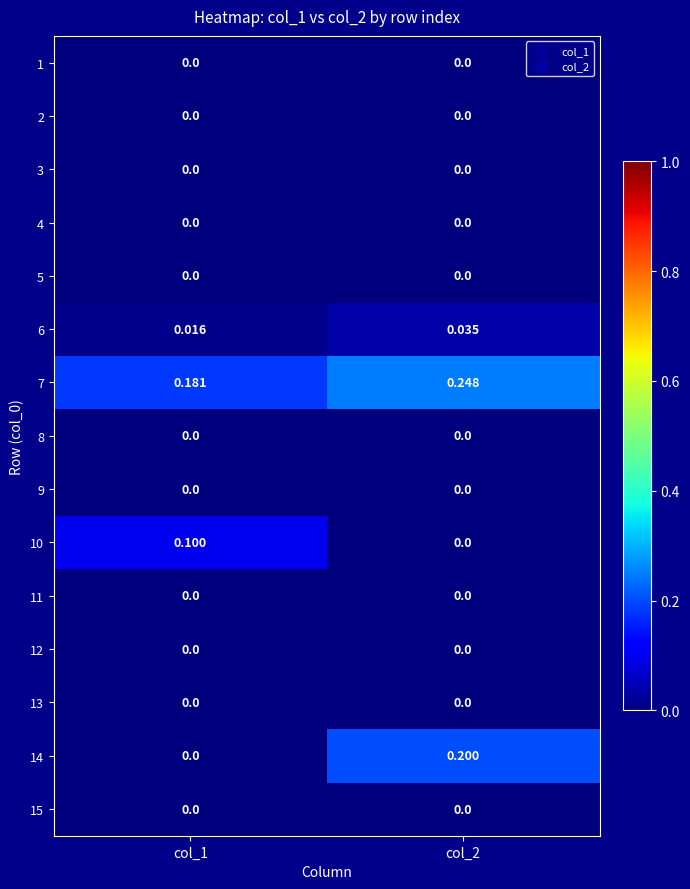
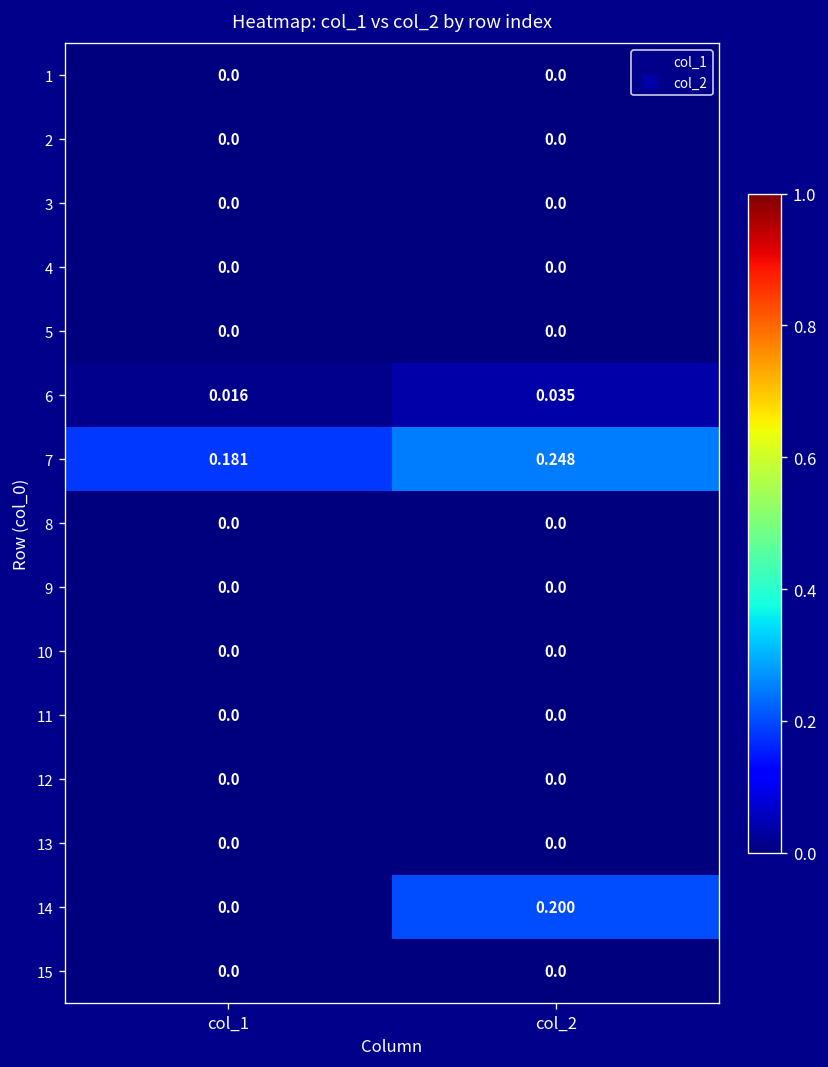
10, col_1: 0.100 -> 0.0
